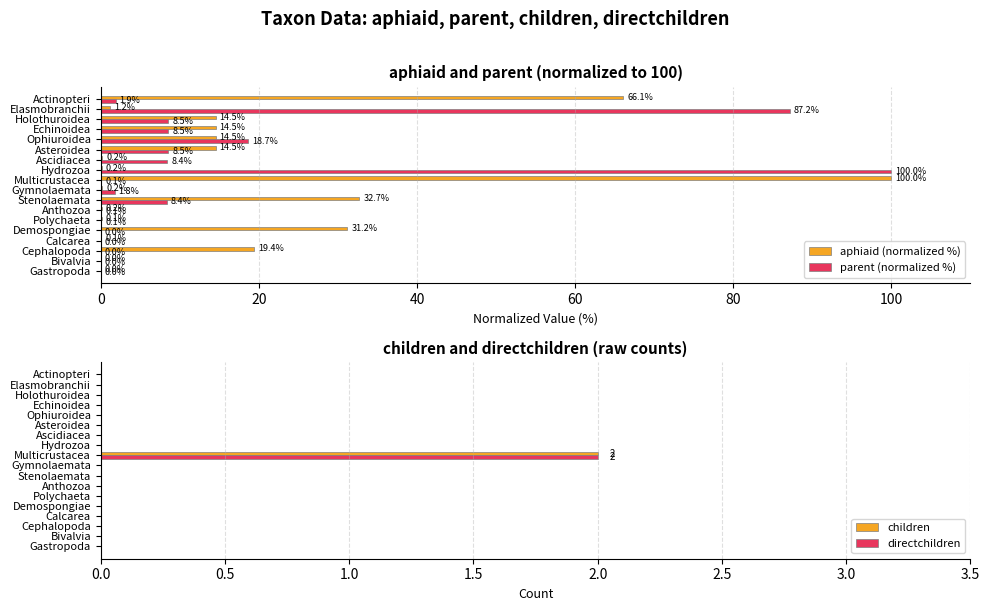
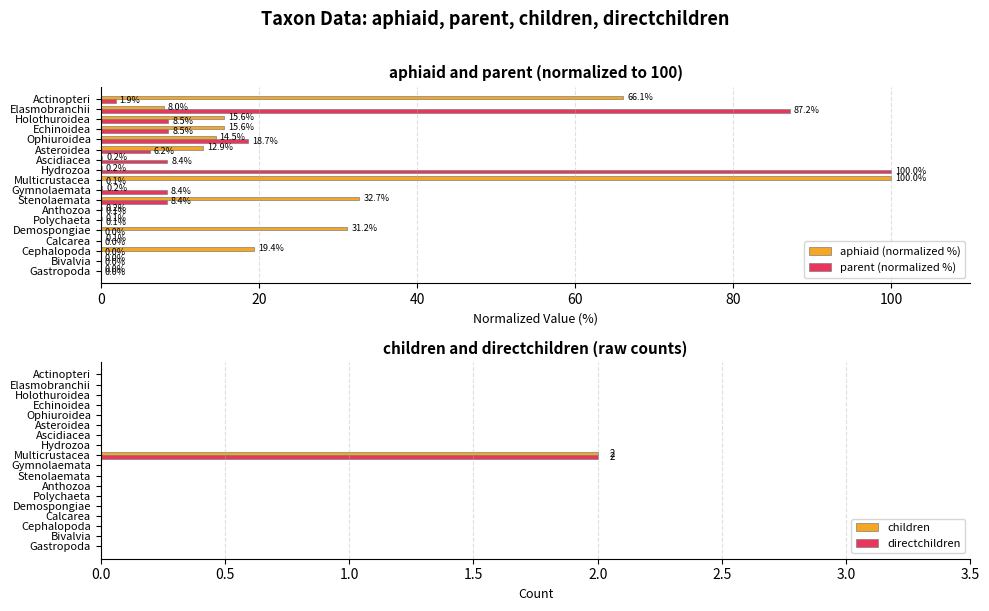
aphiaid and parent (normalized to 100), aphiaid (normalized %), Elasmobranchii: 1.2% -> 8.0%
aphiaid and parent (normalized to 100), aphiaid (normalized %), Holothuroidea: 14.5% -> 15.6%
aphiaid and parent (normalized to 100), aphiaid (normalized %), Echinoidea: 14.5% -> 15.6%
aphiaid and parent (normalized to 100), aphiaid (normalized %), Asteroidea: 14.5% -> 12.9%
aphiaid and parent (normalized to 100), parent (normalized %), Asteroidea: 8.5% -> 6.2%
aphiaid and parent (normalized to 100), parent (normalized %), Gymnolaemata: 1.8% -> 8.4%
